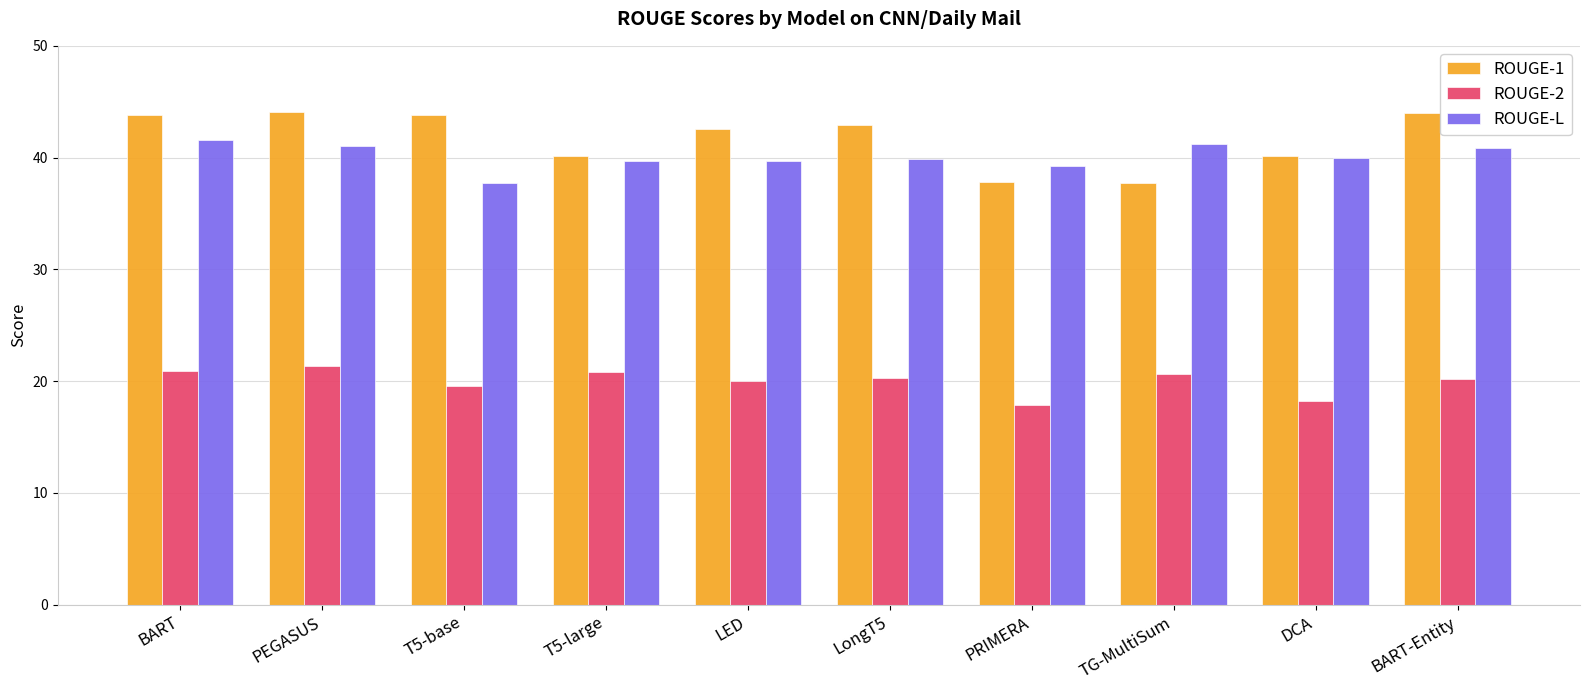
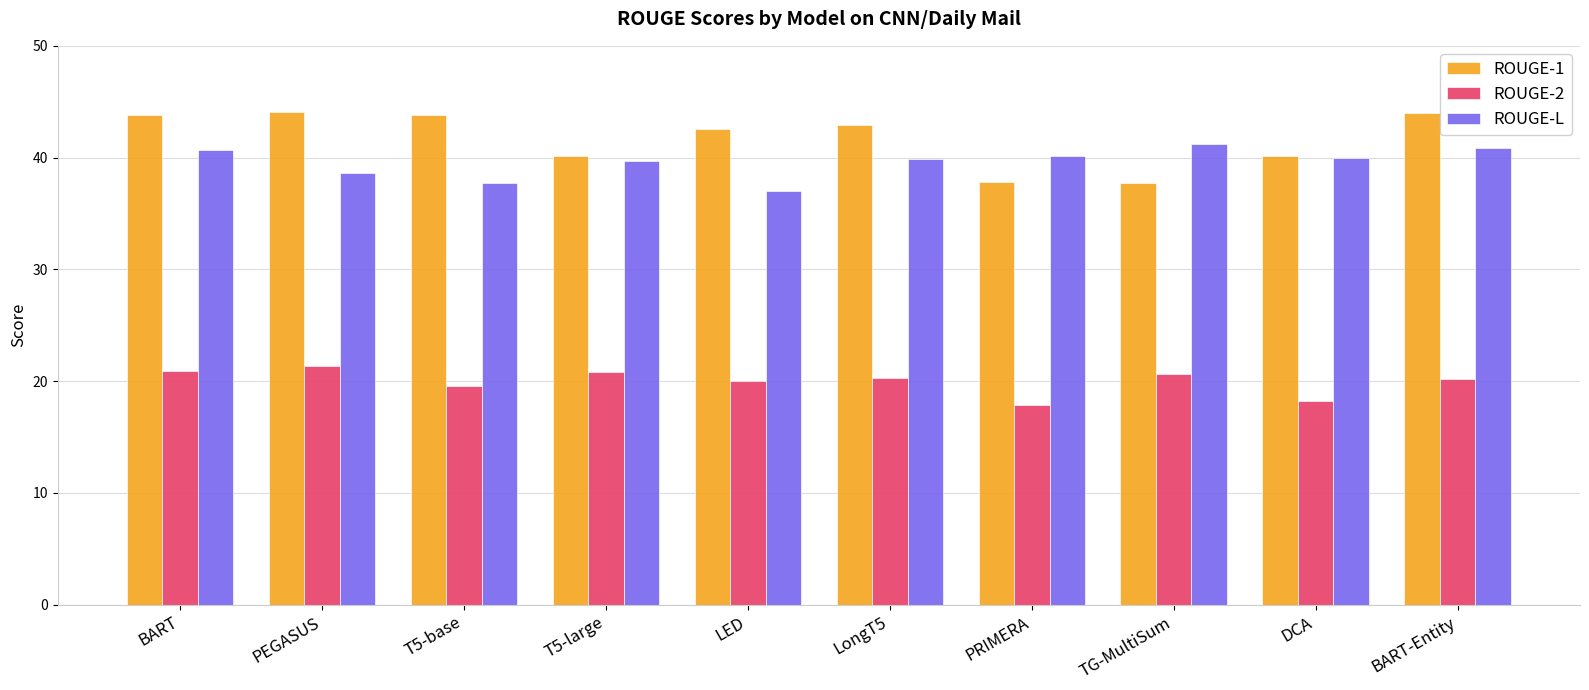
ROUGE-L, BART: 41.6 -> 40.7
ROUGE-L, PEGASUS: 41.1 -> 38.7
ROUGE-L, LED: 39.7 -> 37.0
ROUGE-L, PRIMERA: 39.3 -> 40.1
